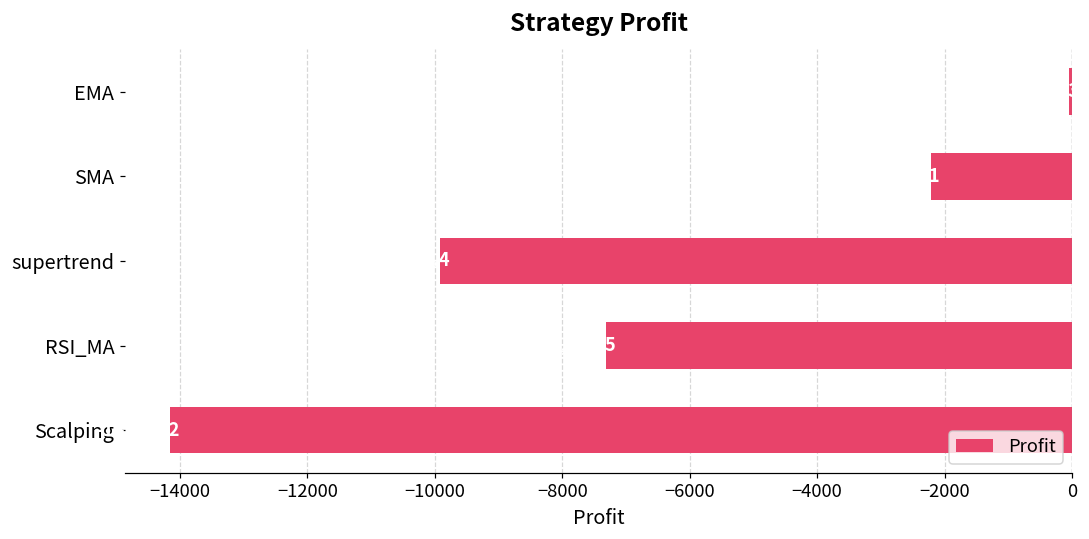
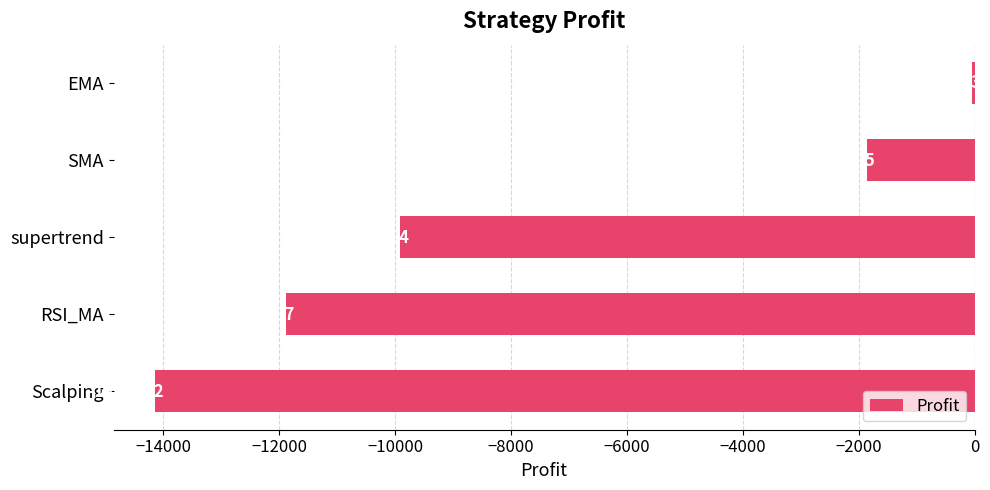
SMA: -2200 -> -1900
RSI_MA: -7300 -> -11900
